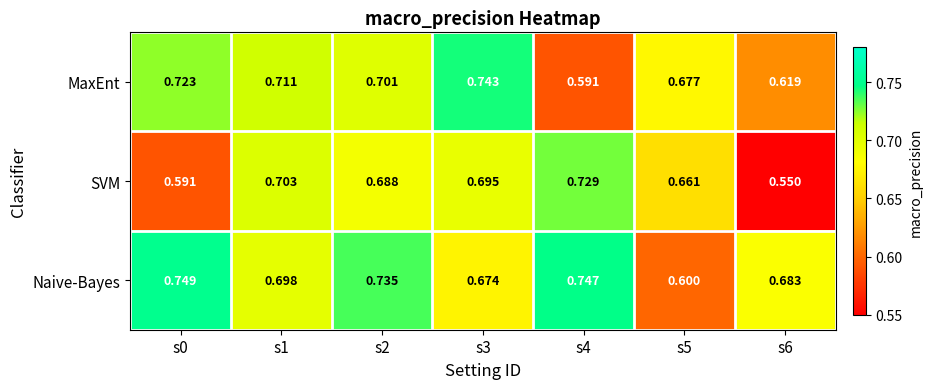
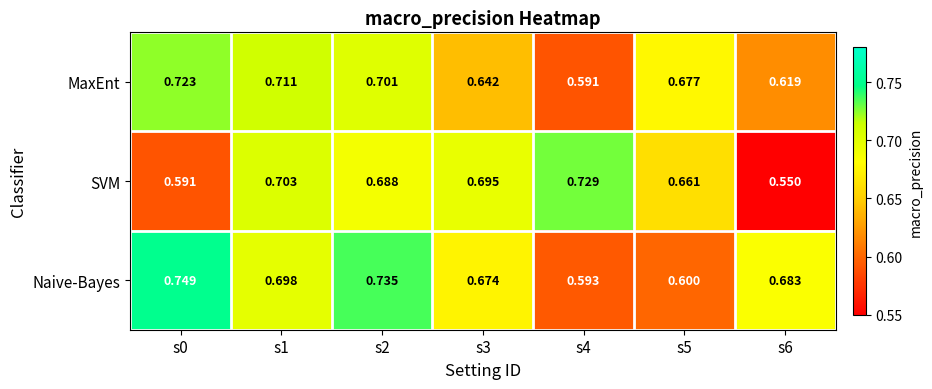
MaxEnt, s3: 0.743 -> 0.642
Naive-Bayes, s4: 0.747 -> 0.593
